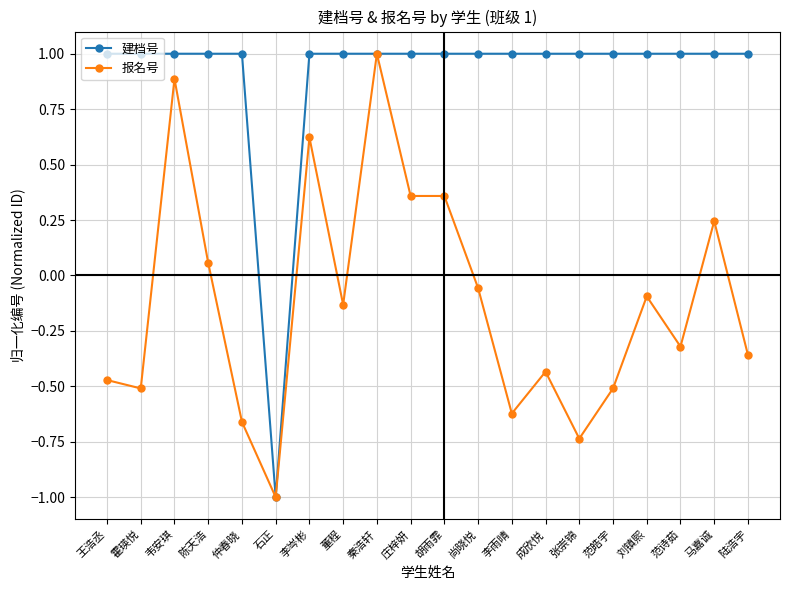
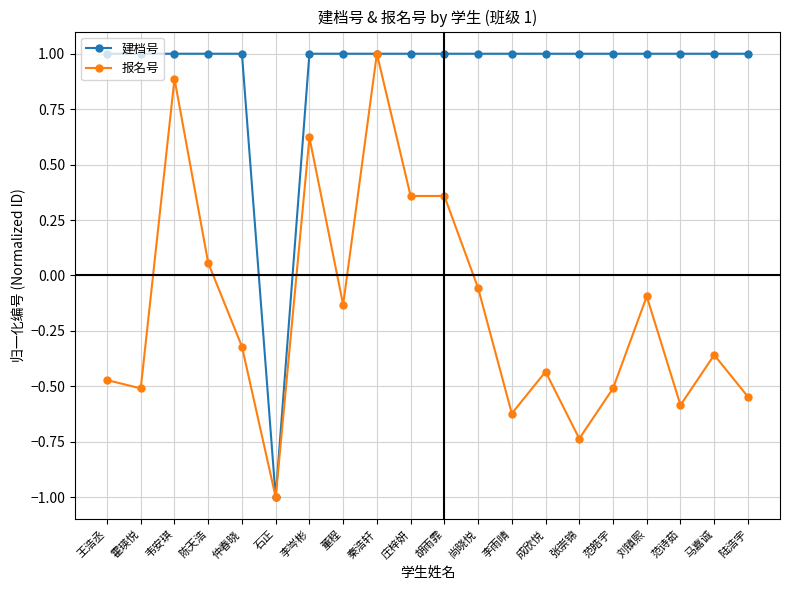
报名号, 仲春晓: -0.66 -> -0.32
报名号, 范诗茹: -0.32 -> -0.58
报名号, 马嘉诚: 0.25 -> -0.36
报名号, 陆浩宇: -0.36 -> -0.55
